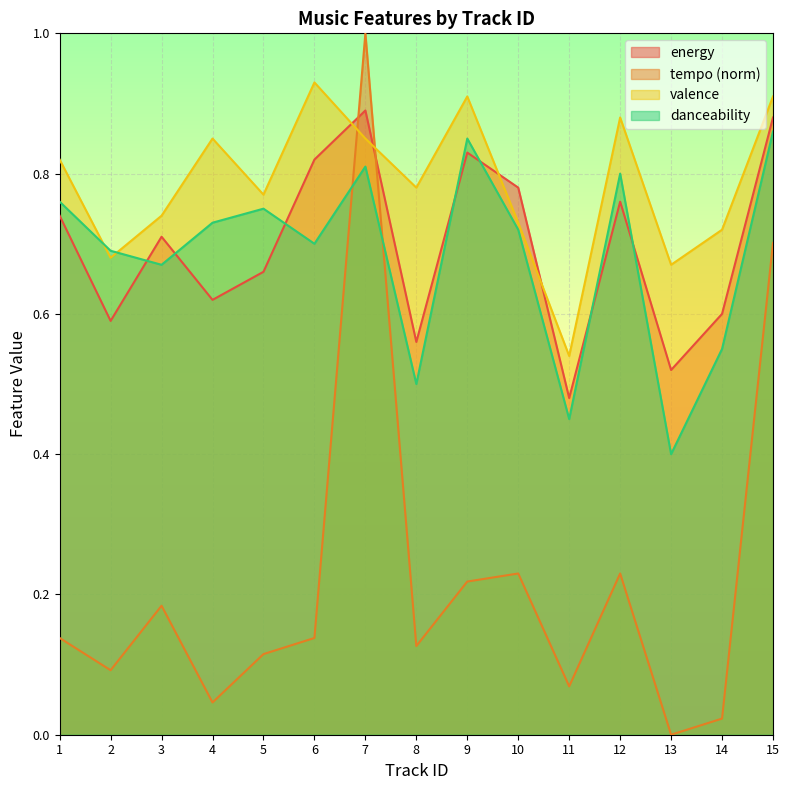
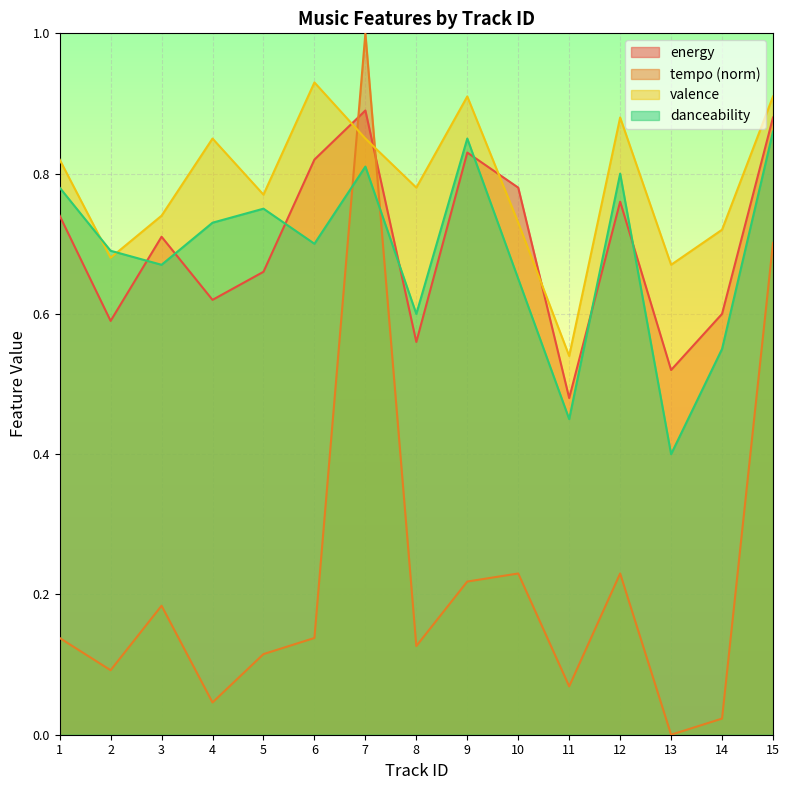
danceability, 1: 0.76 -> 0.78
danceability, 8: 0.5 -> 0.6
danceability, 10: 0.72 -> 0.65
